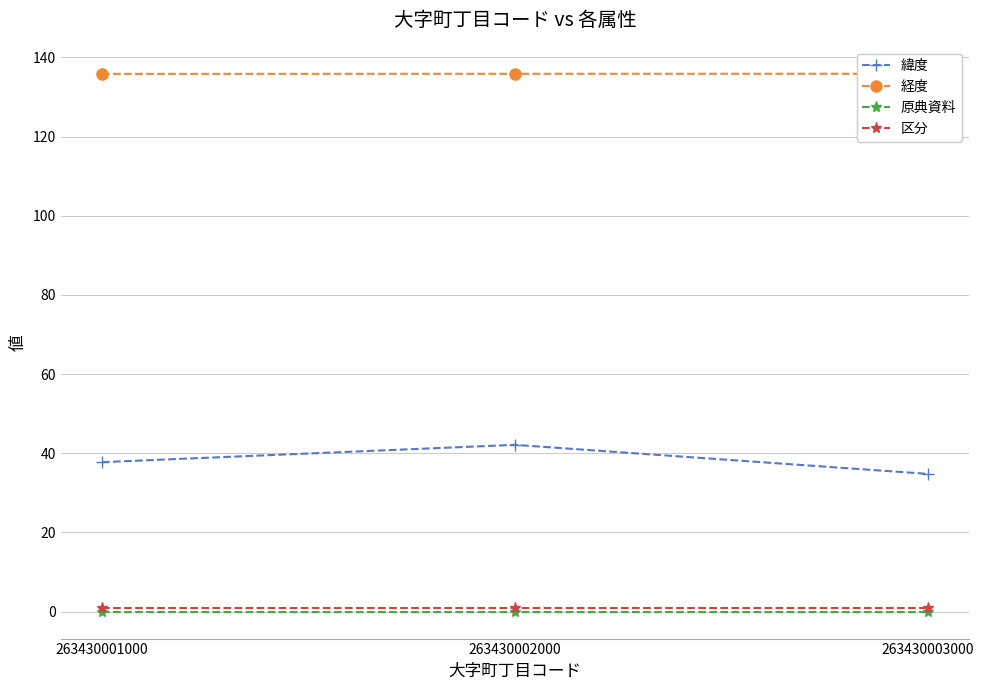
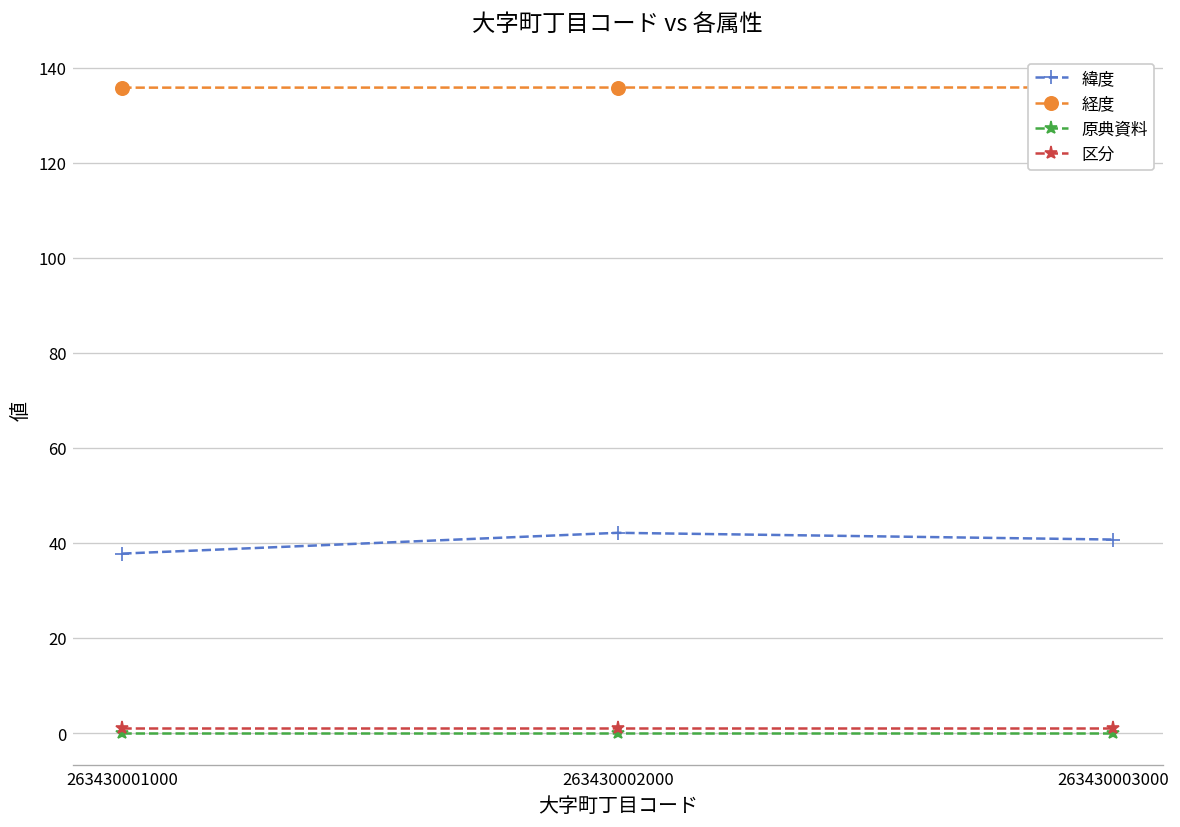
緯度, 263430003000: 35 -> 41
